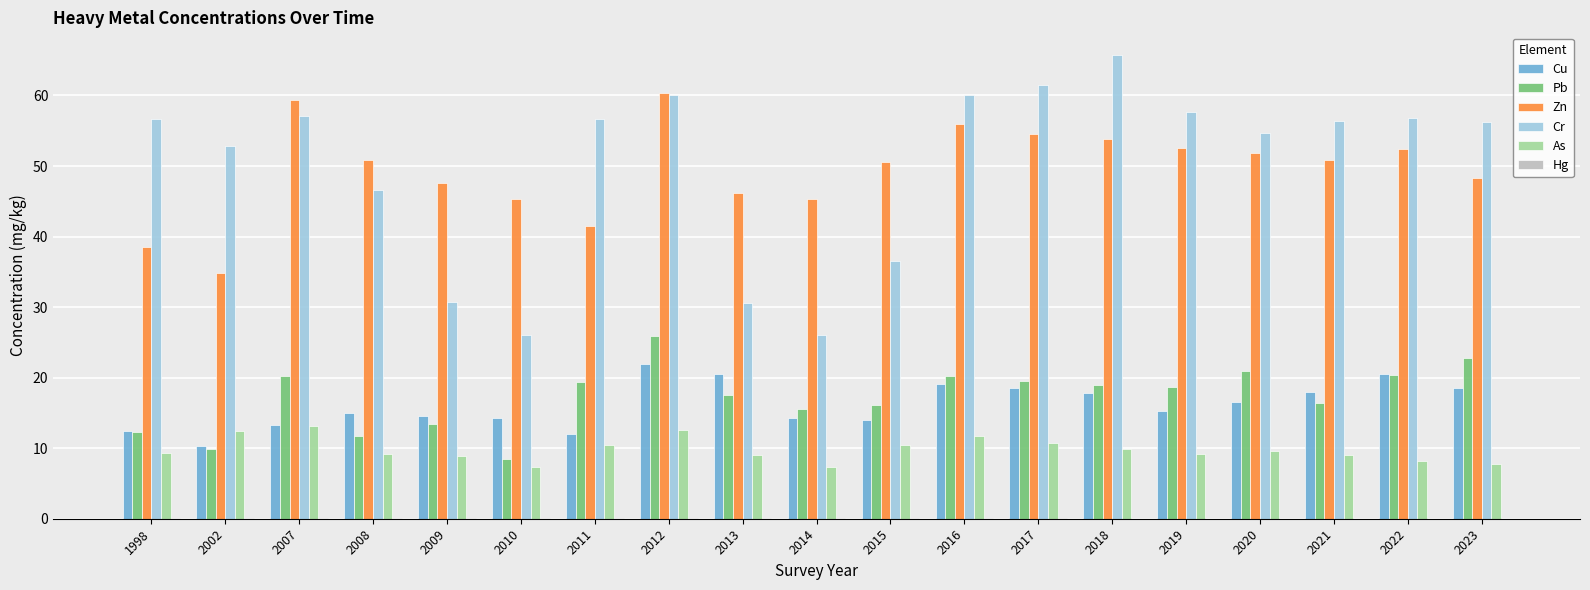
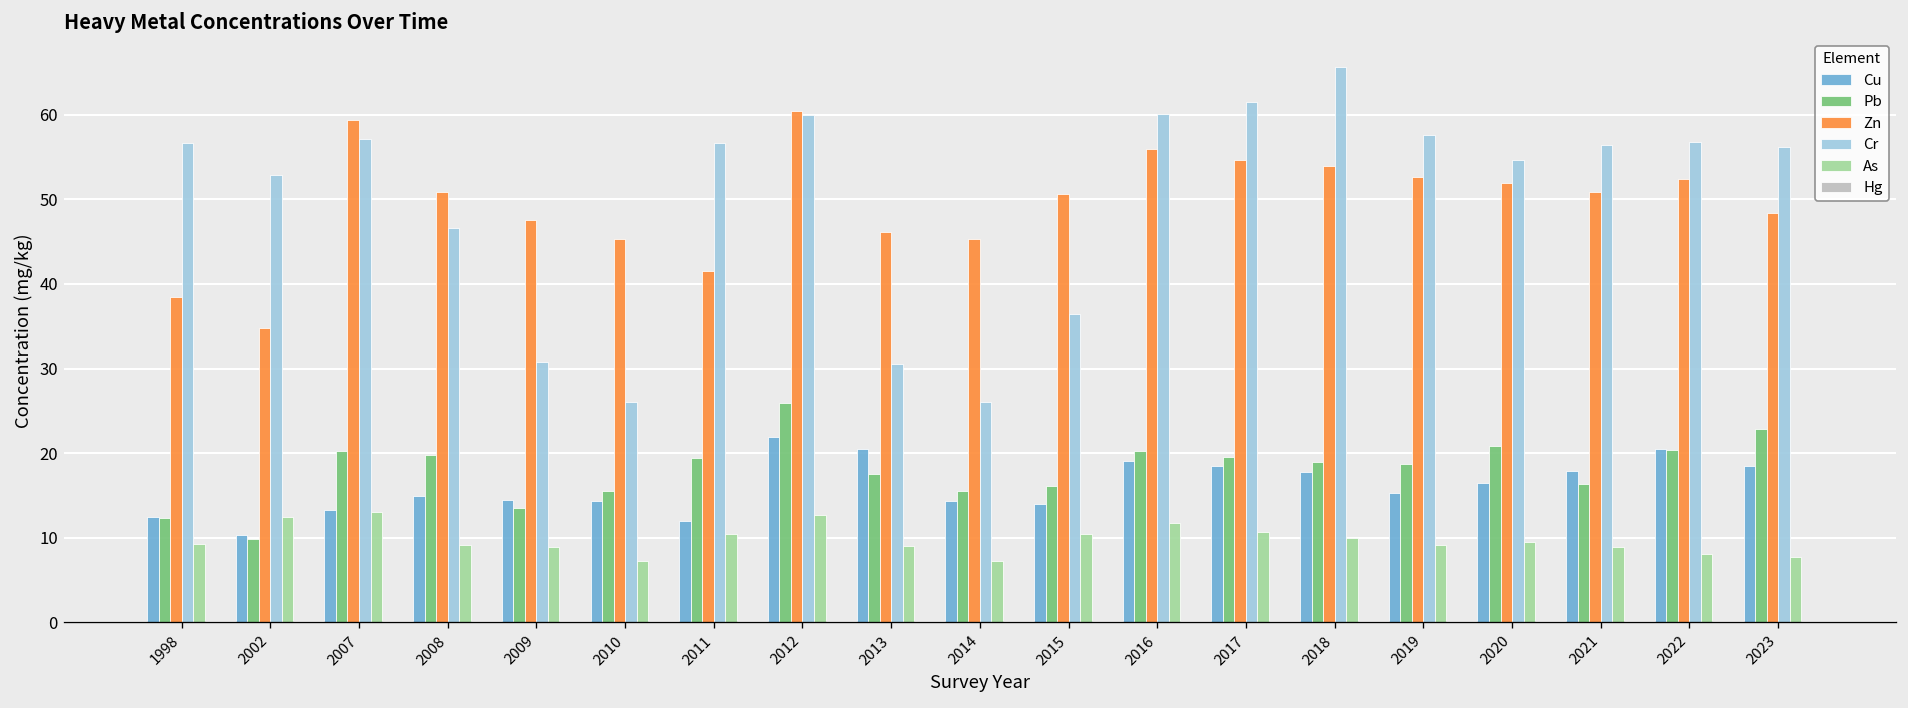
Pb, 2008: 12 -> 20
Pb, 2010: 8 -> 16
